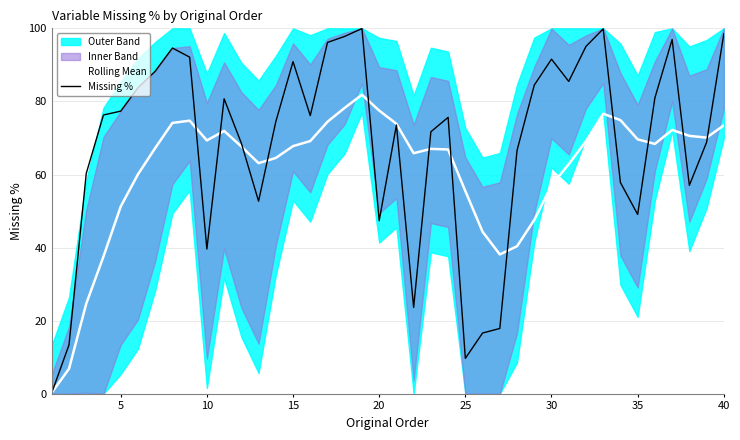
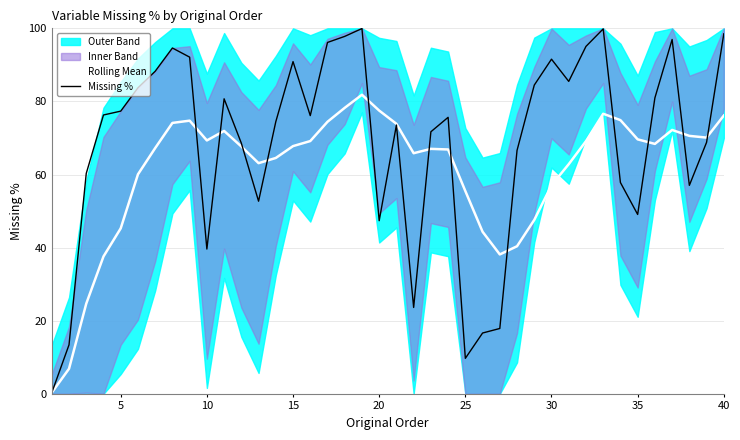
Rolling Mean, 5: 51 -> 45
Rolling Mean, 40: 73 -> 76
